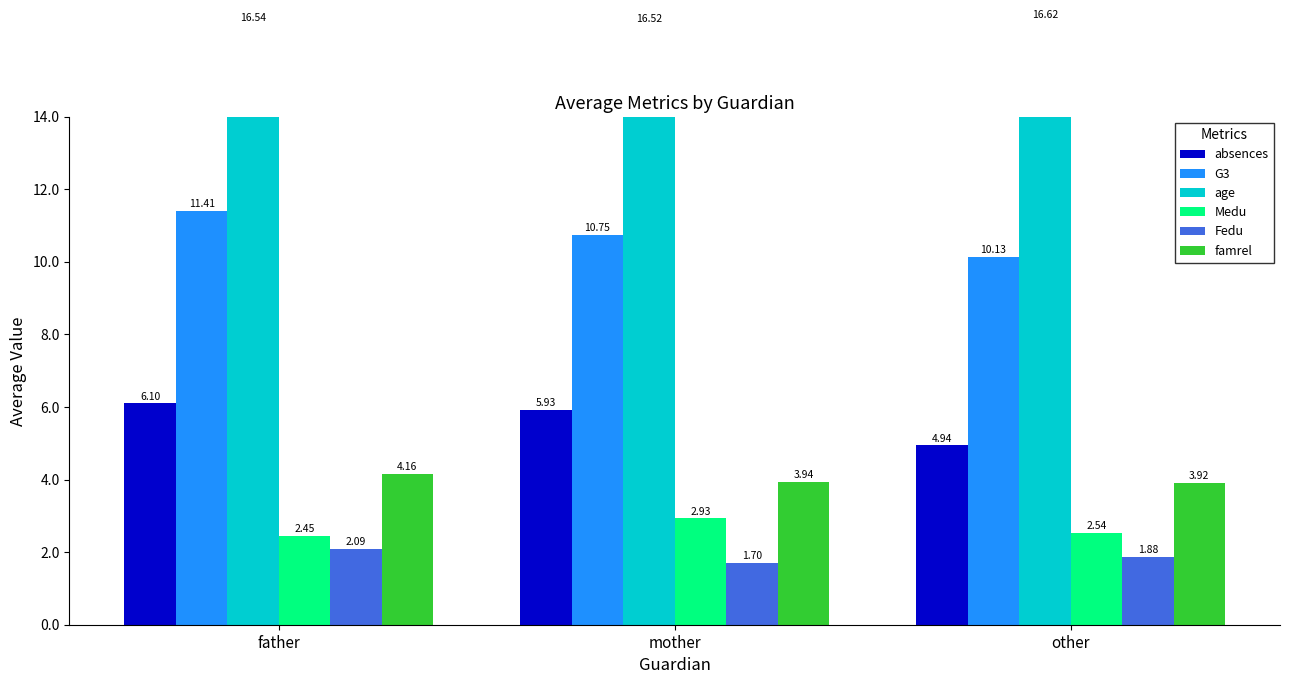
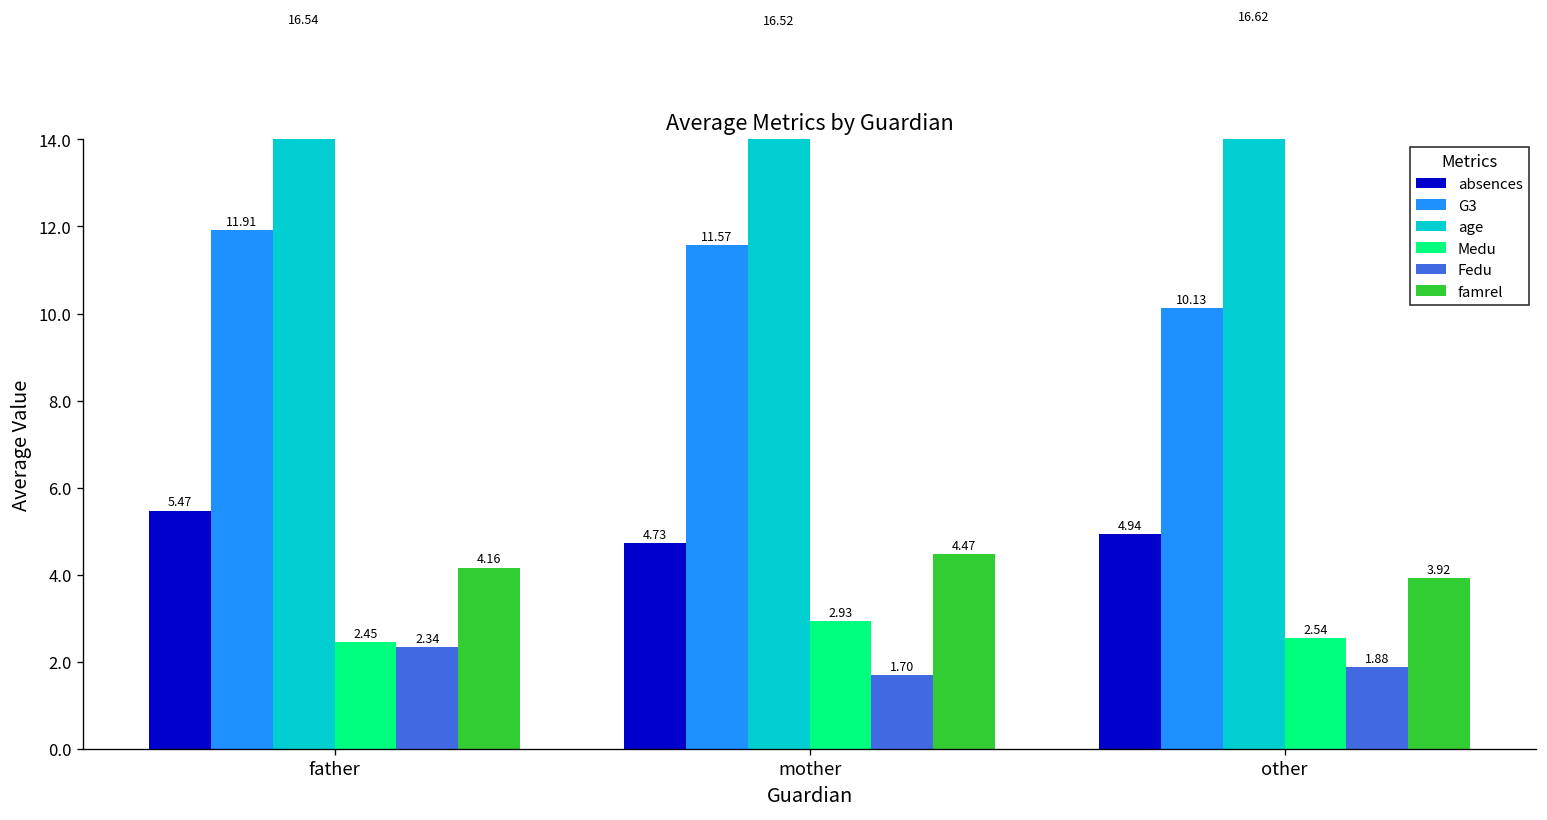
absences, father: 6.10 -> 5.47
G3, father: 11.41 -> 11.91
Fedu, father: 2.09 -> 2.34
absences, mother: 5.93 -> 4.73
G3, mother: 10.75 -> 11.57
famrel, mother: 3.94 -> 4.47
